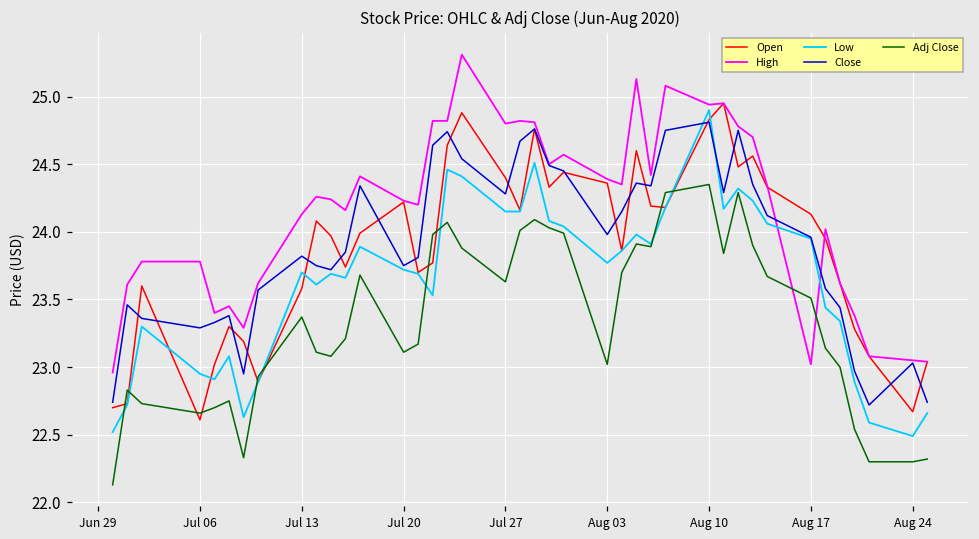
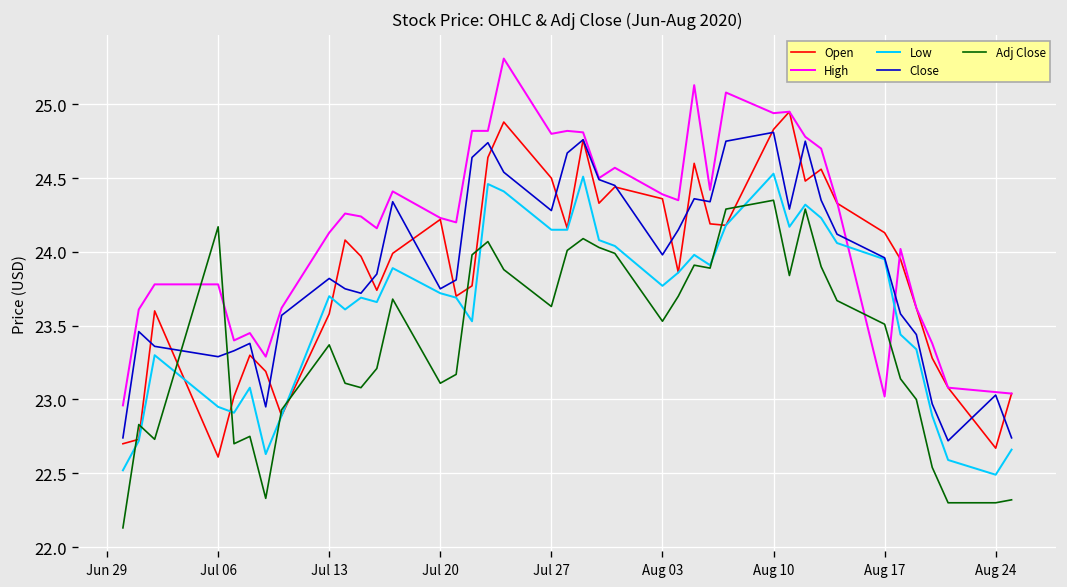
Adj Close, Jul 06: 22.66 -> 24.17
Open, Jul 27: 24.4 -> 24.5
Adj Close, Aug 03: 23.02 -> 23.53
Low, Aug 10: 24.90 -> 24.53
